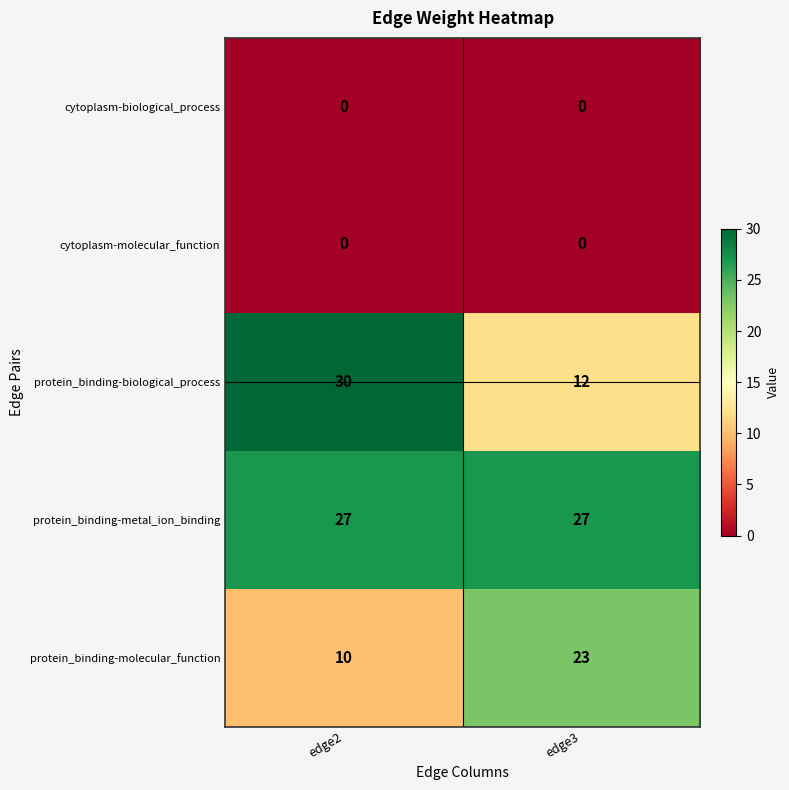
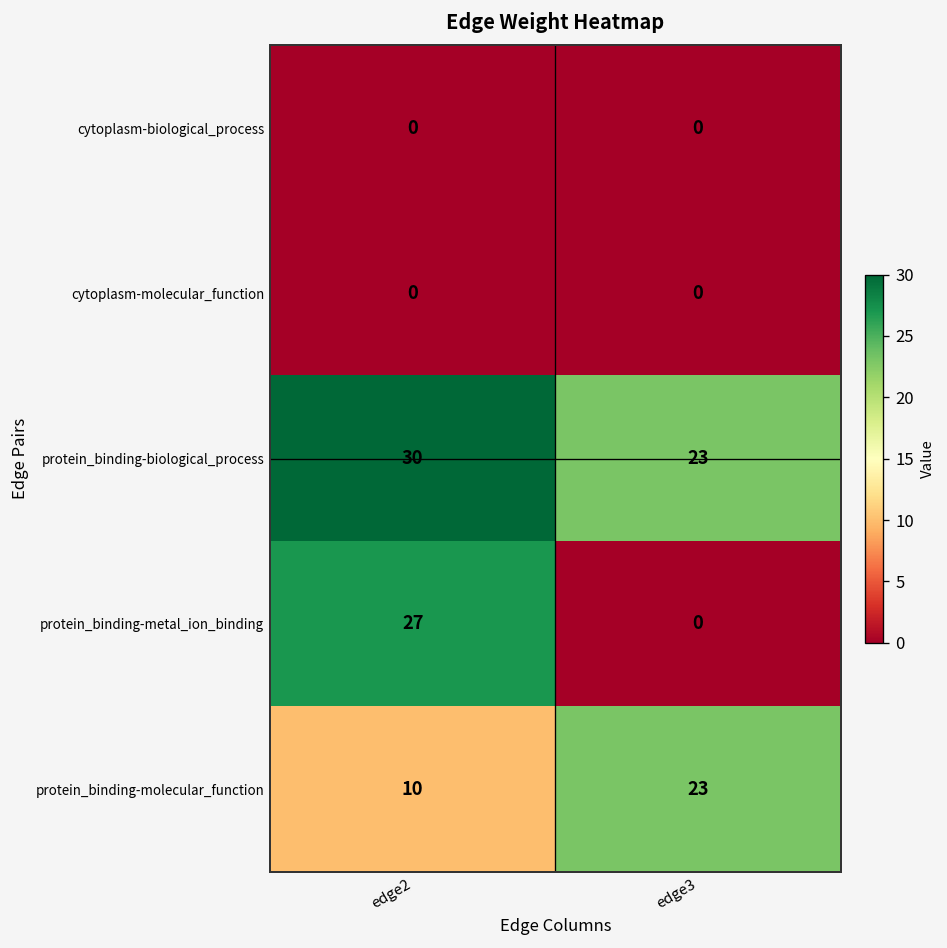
protein_binding-biological_process, edge3: 12 -> 23
protein_binding-metal_ion_binding, edge3: 27 -> 0
